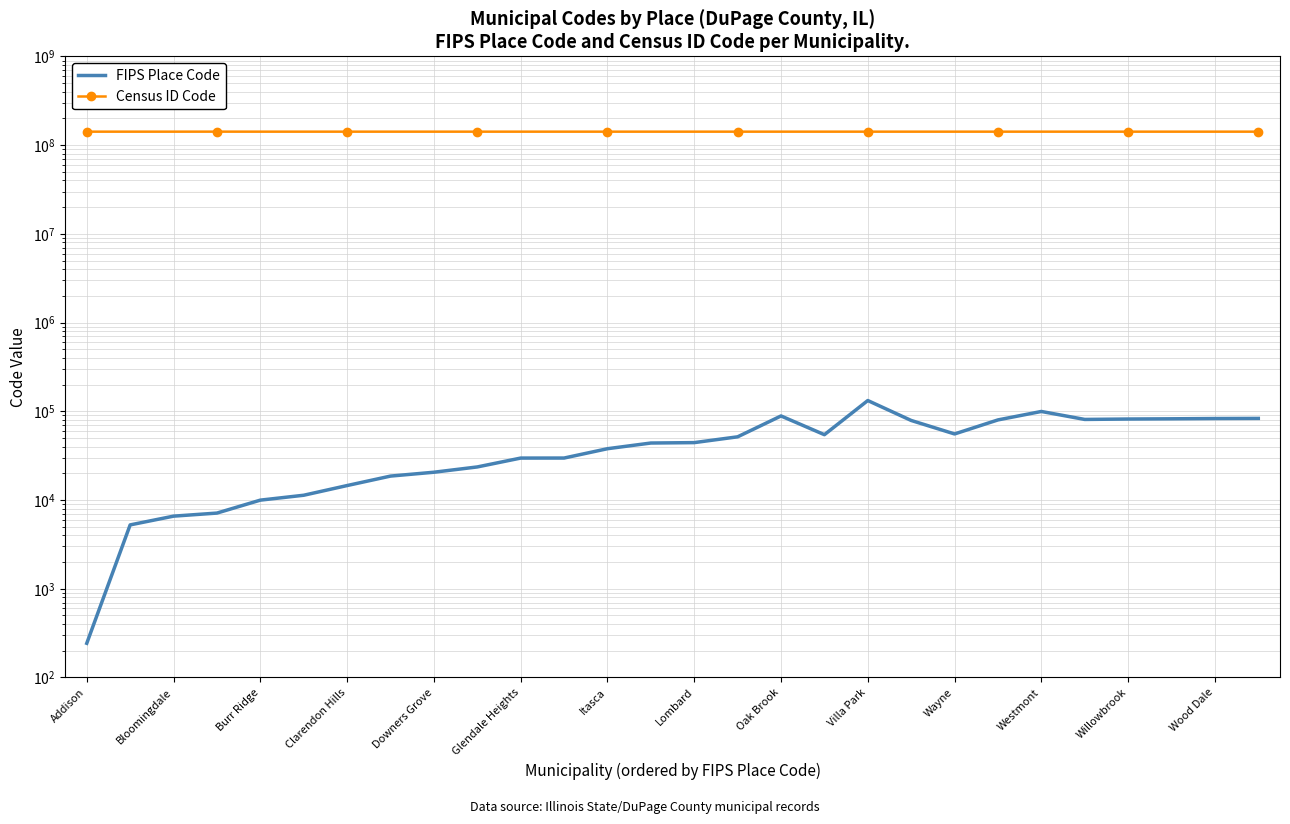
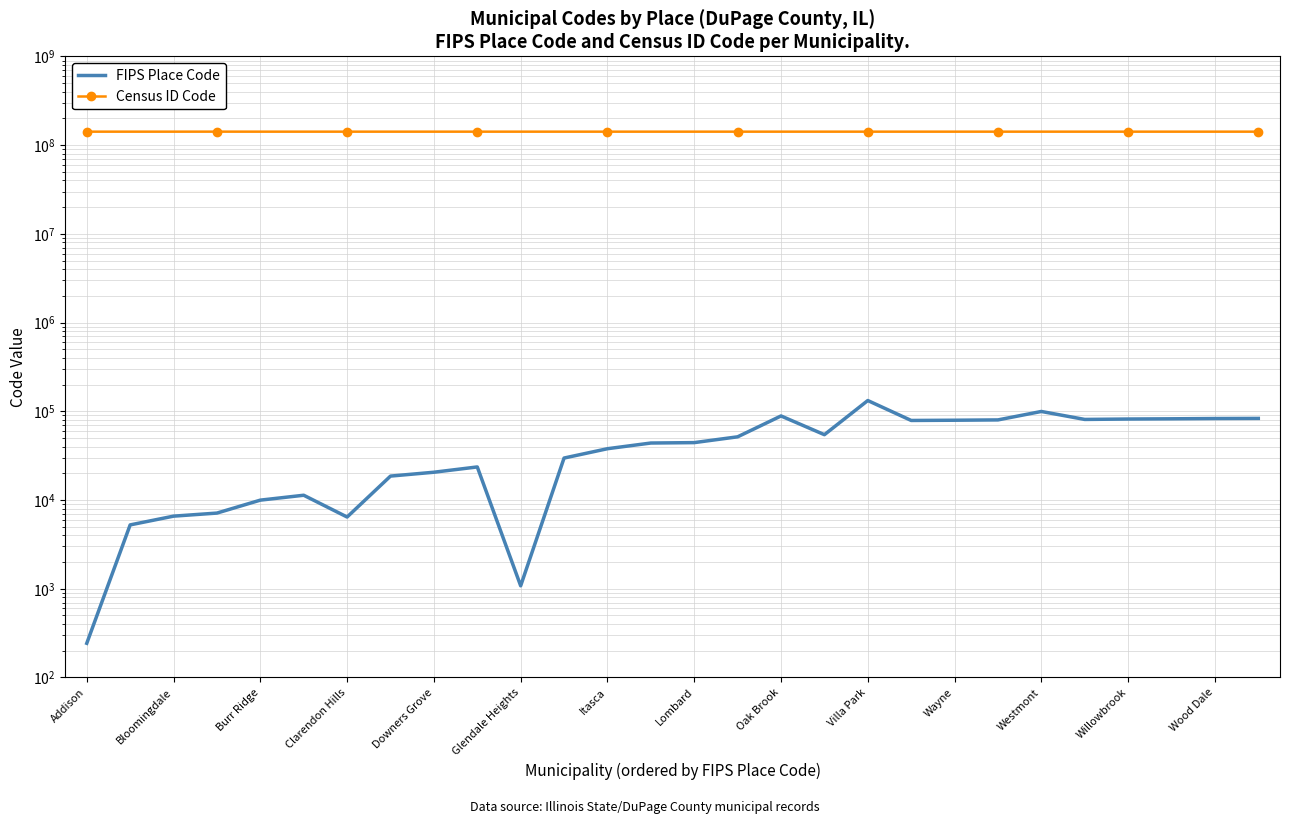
FIPS Place Code, Clarendon Hills: 15000 -> 6000
FIPS Place Code, Glendale Heights: 30000 -> 1100
FIPS Place Code, Wayne: 60000 -> 80000
